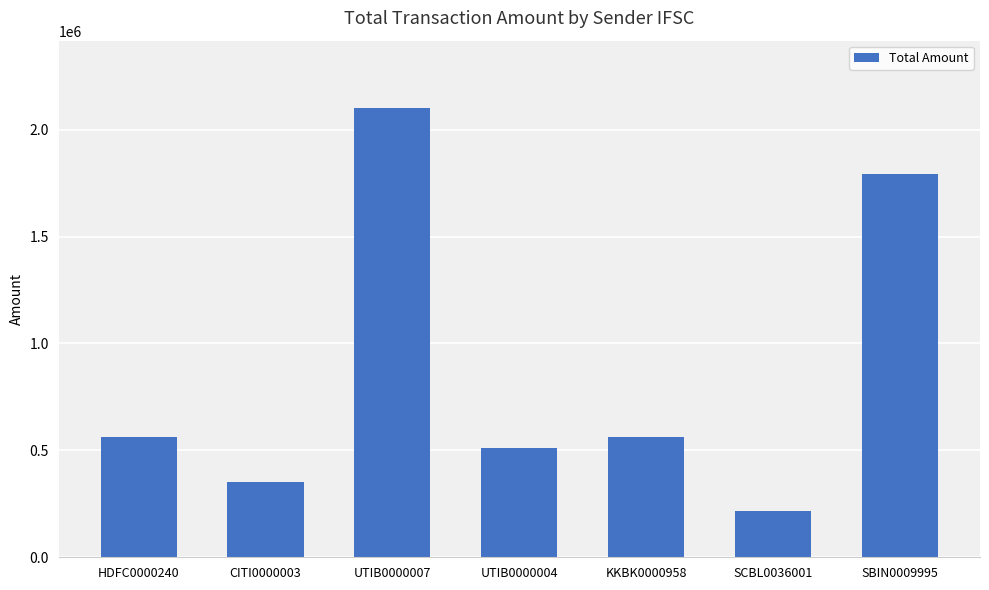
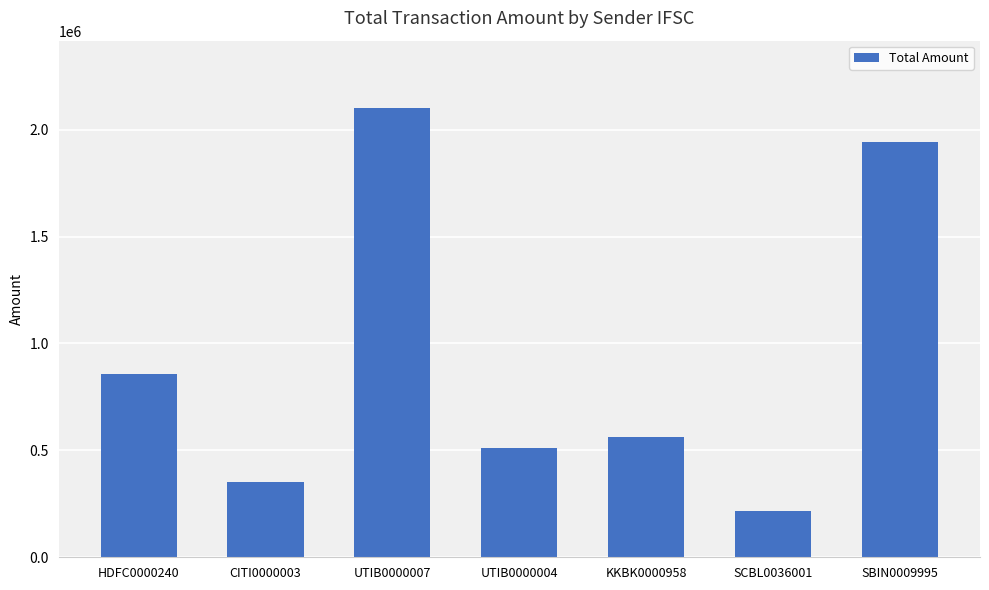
HDFC0000240: 560000 -> 860000
SBIN0009995: 1790000 -> 1940000
